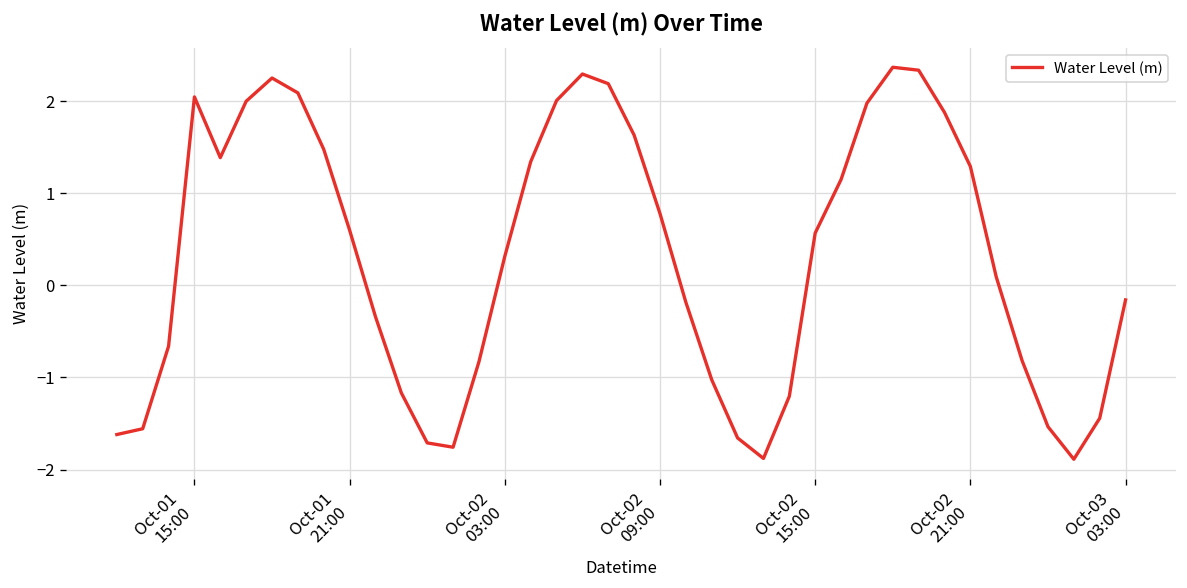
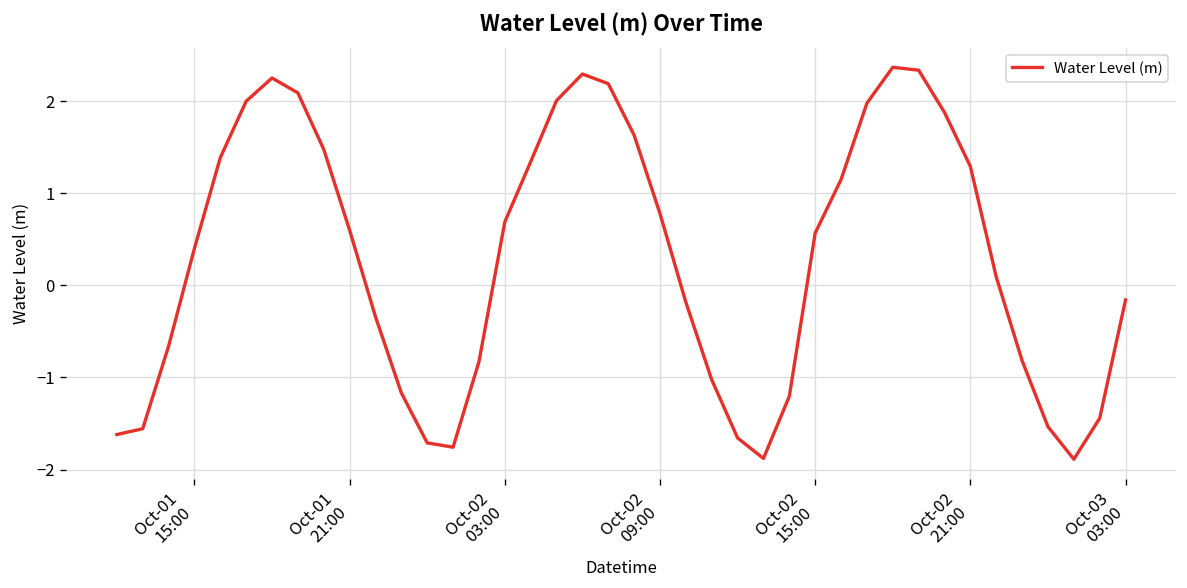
Oct-01 15:00: 2.0 -> 0.4
Oct-02 03:00: 0.3 -> 0.7
